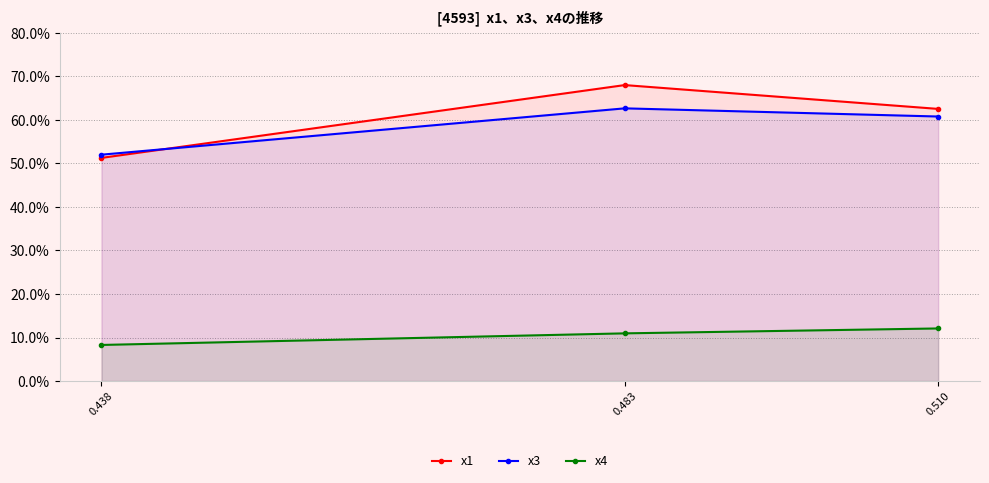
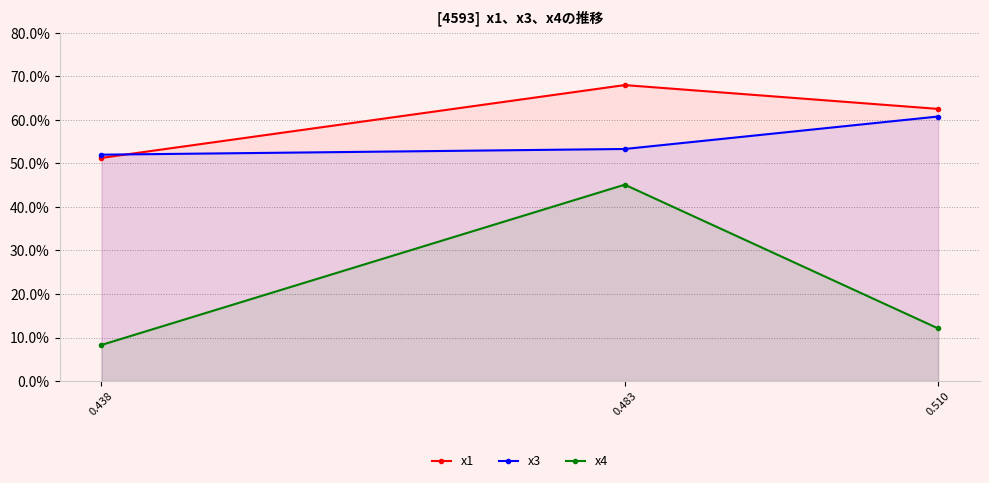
x3, 0.483: 63% -> 53%
x4, 0.483: 11% -> 45%
